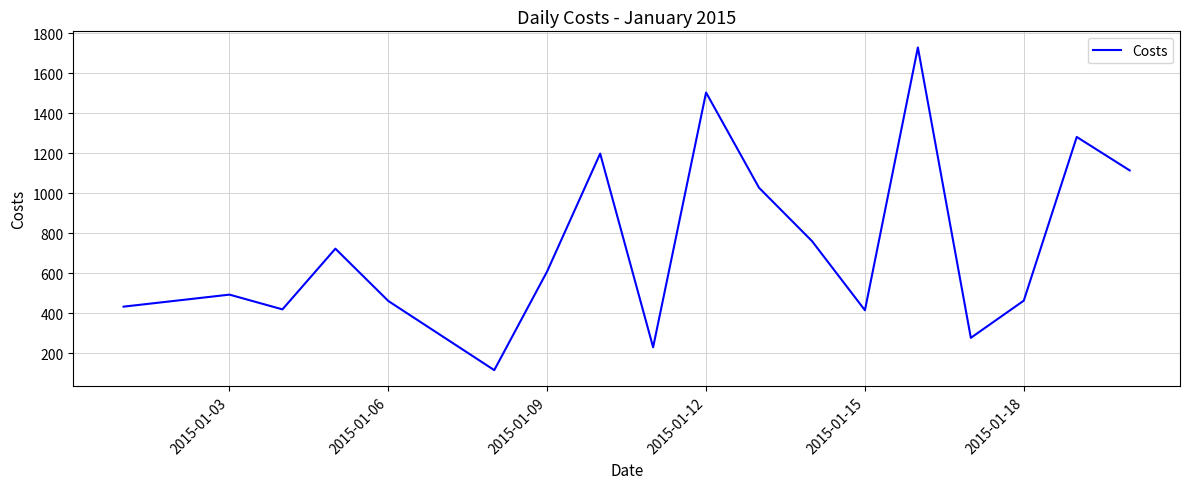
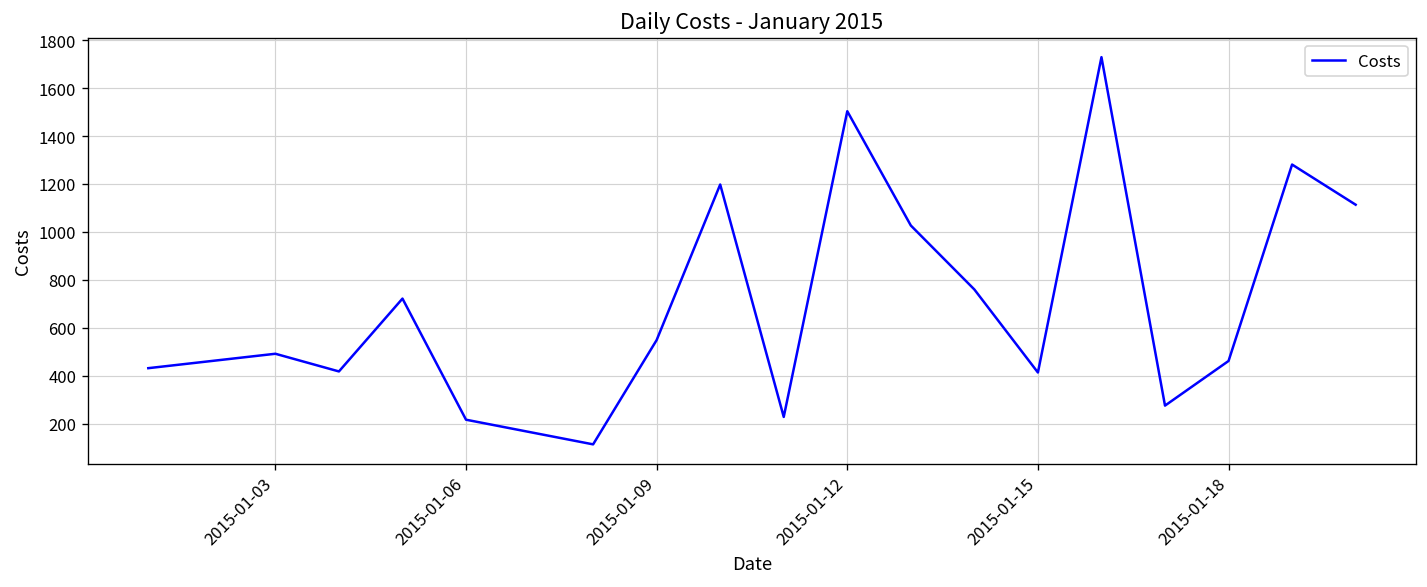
2015-01-06: 460 -> 220
2015-01-09: 610 -> 550
